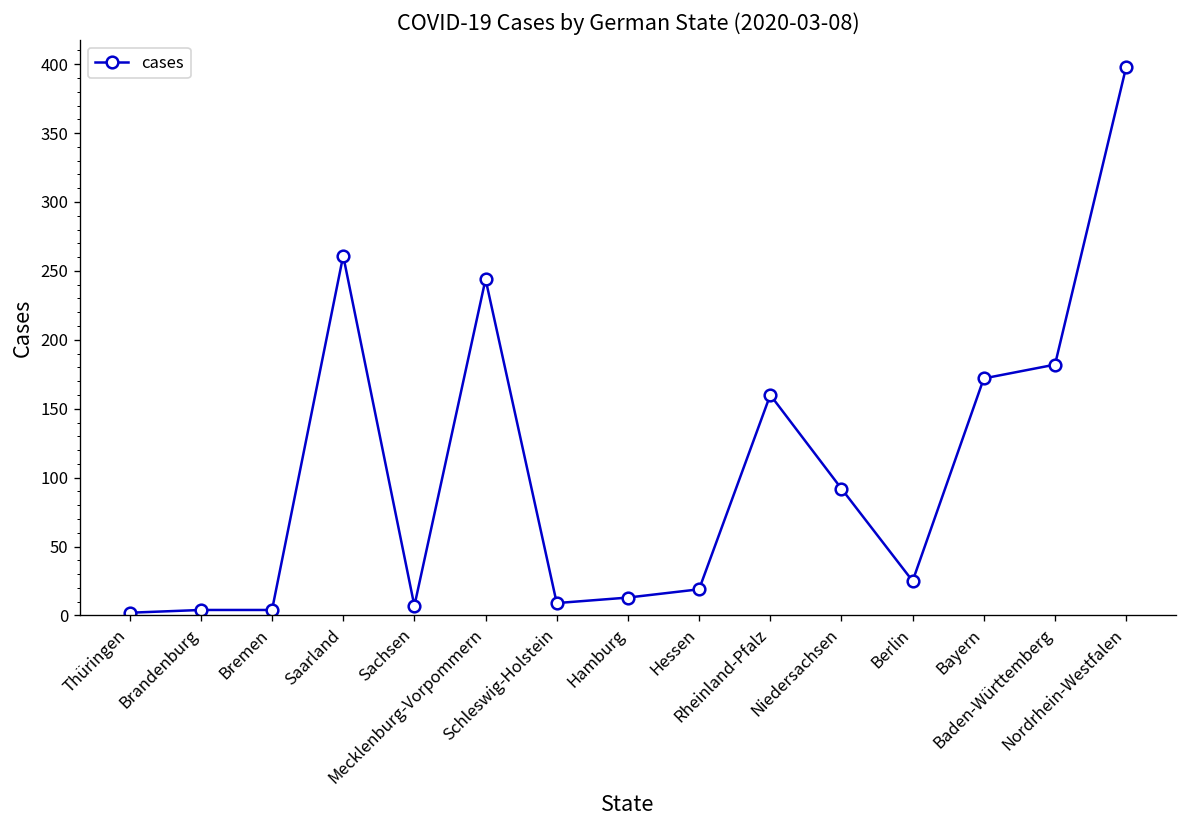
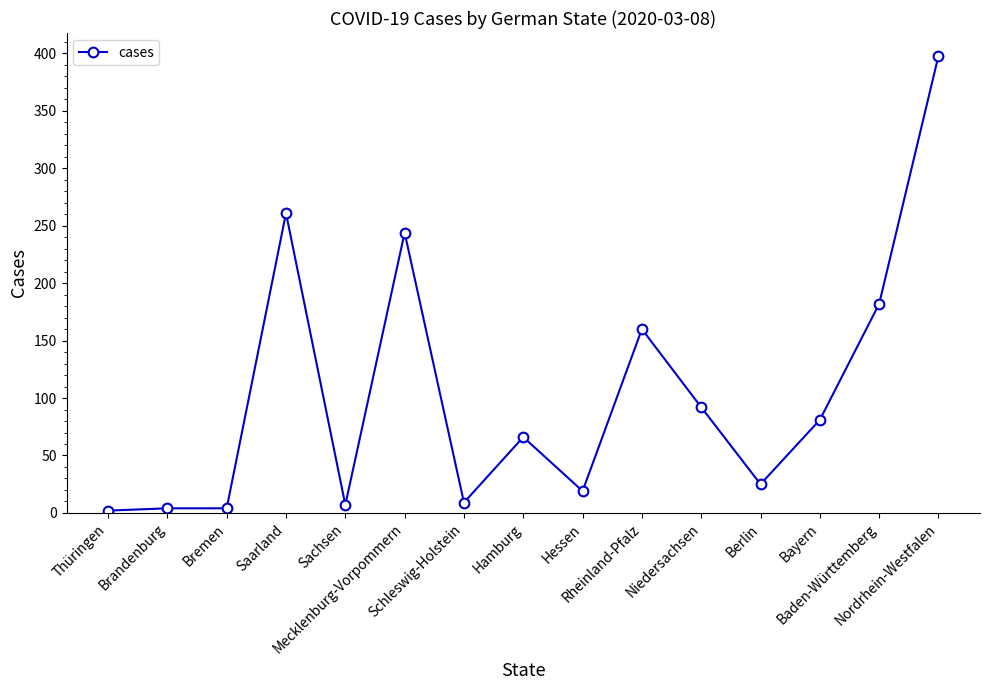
Hamburg: 13 -> 66
Bayern: 172 -> 81
